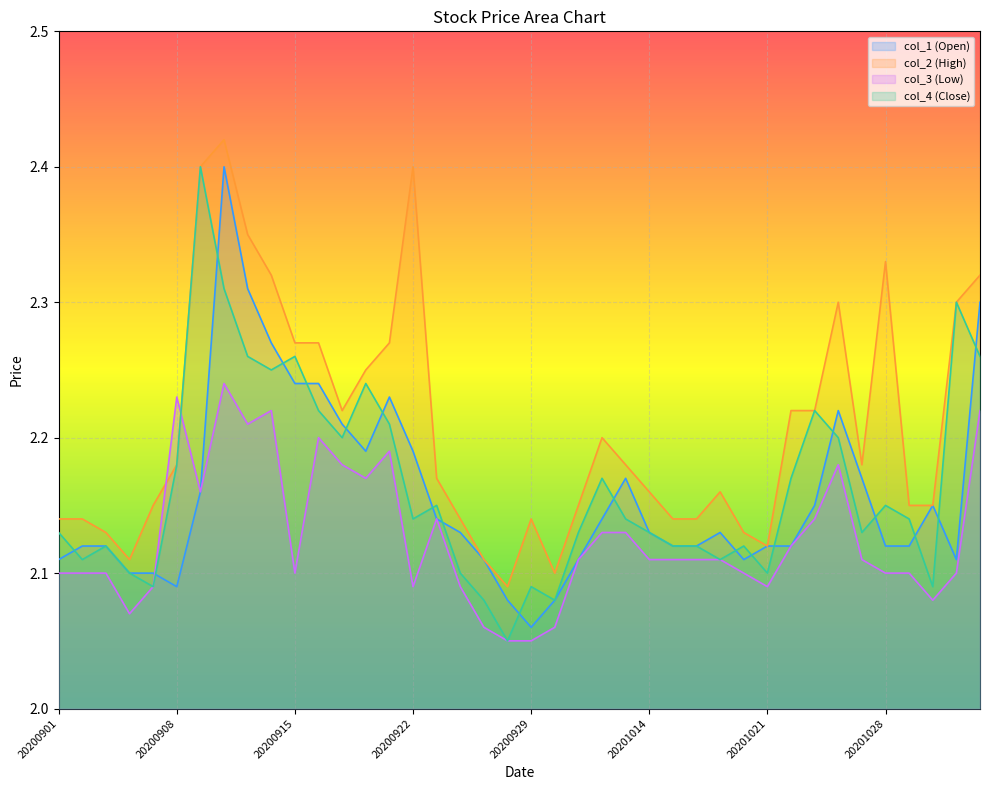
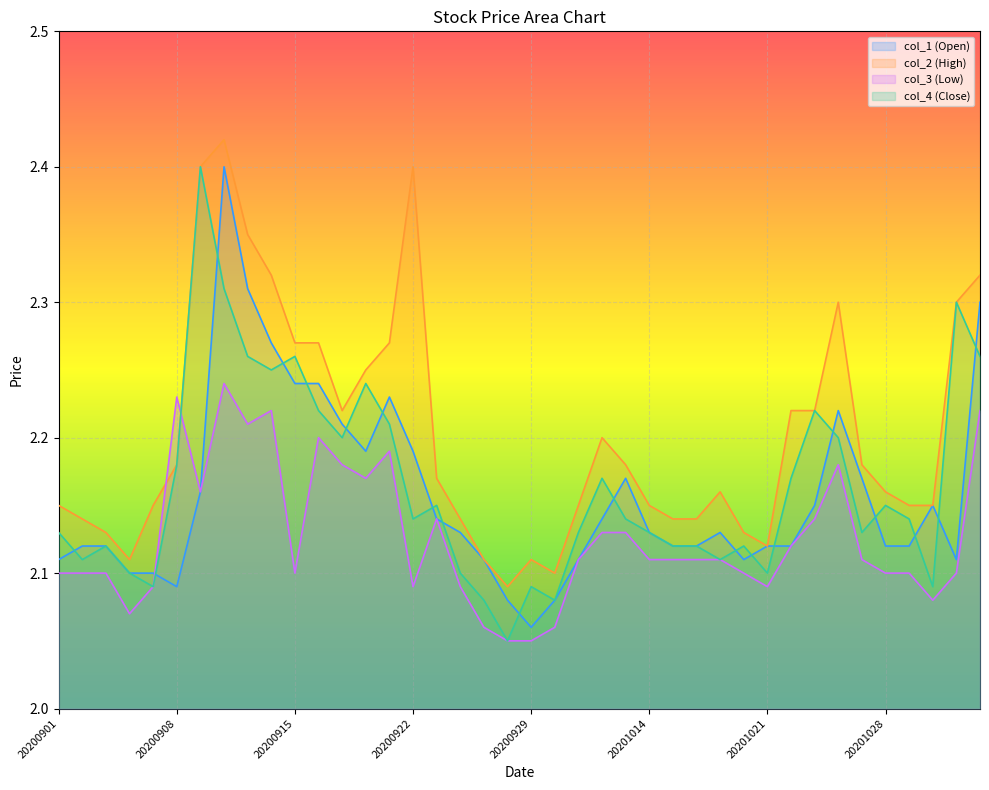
col_2 (High), 20200901: 2.14 -> 2.15
col_2 (High), 20200929: 2.14 -> 2.11
col_2 (High), 20201014: 2.16 -> 2.15
col_2 (High), 20201028: 2.33 -> 2.16
